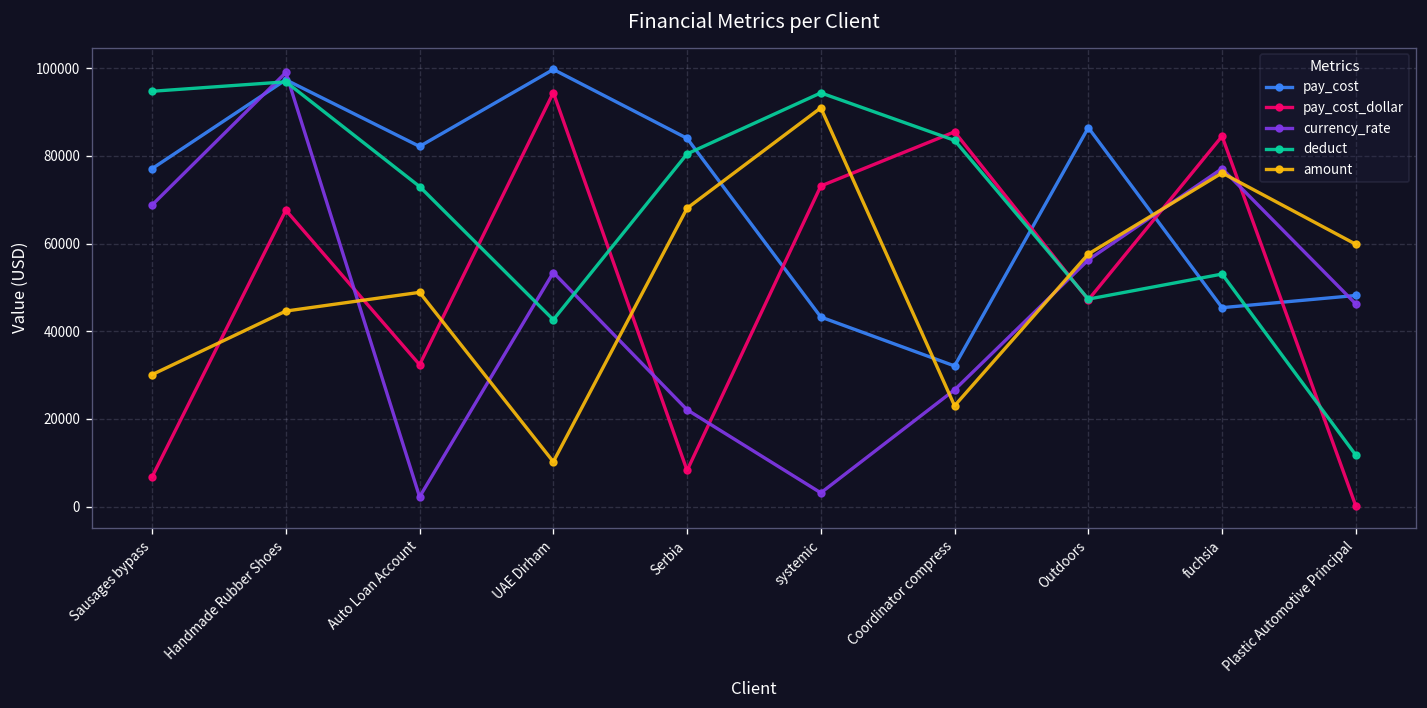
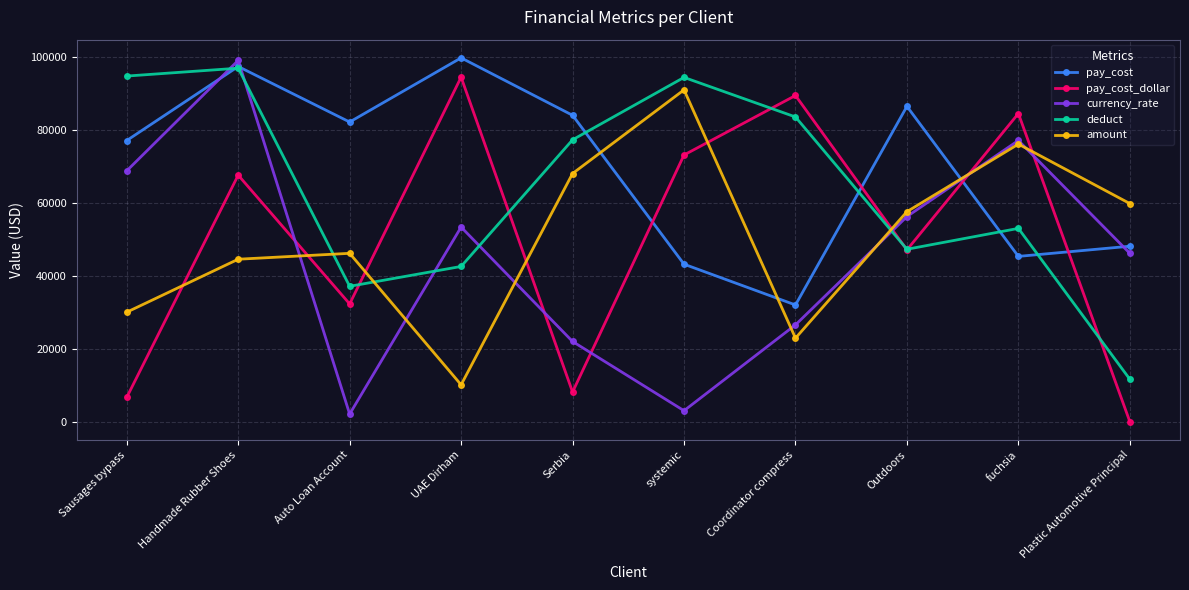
deduct, Auto Loan Account: 73000 -> 37000
amount, Auto Loan Account: 49000 -> 46000
deduct, Serbia: 80000 -> 77000
pay_cost_dollar, Coordinator compress: 85000 -> 89000
